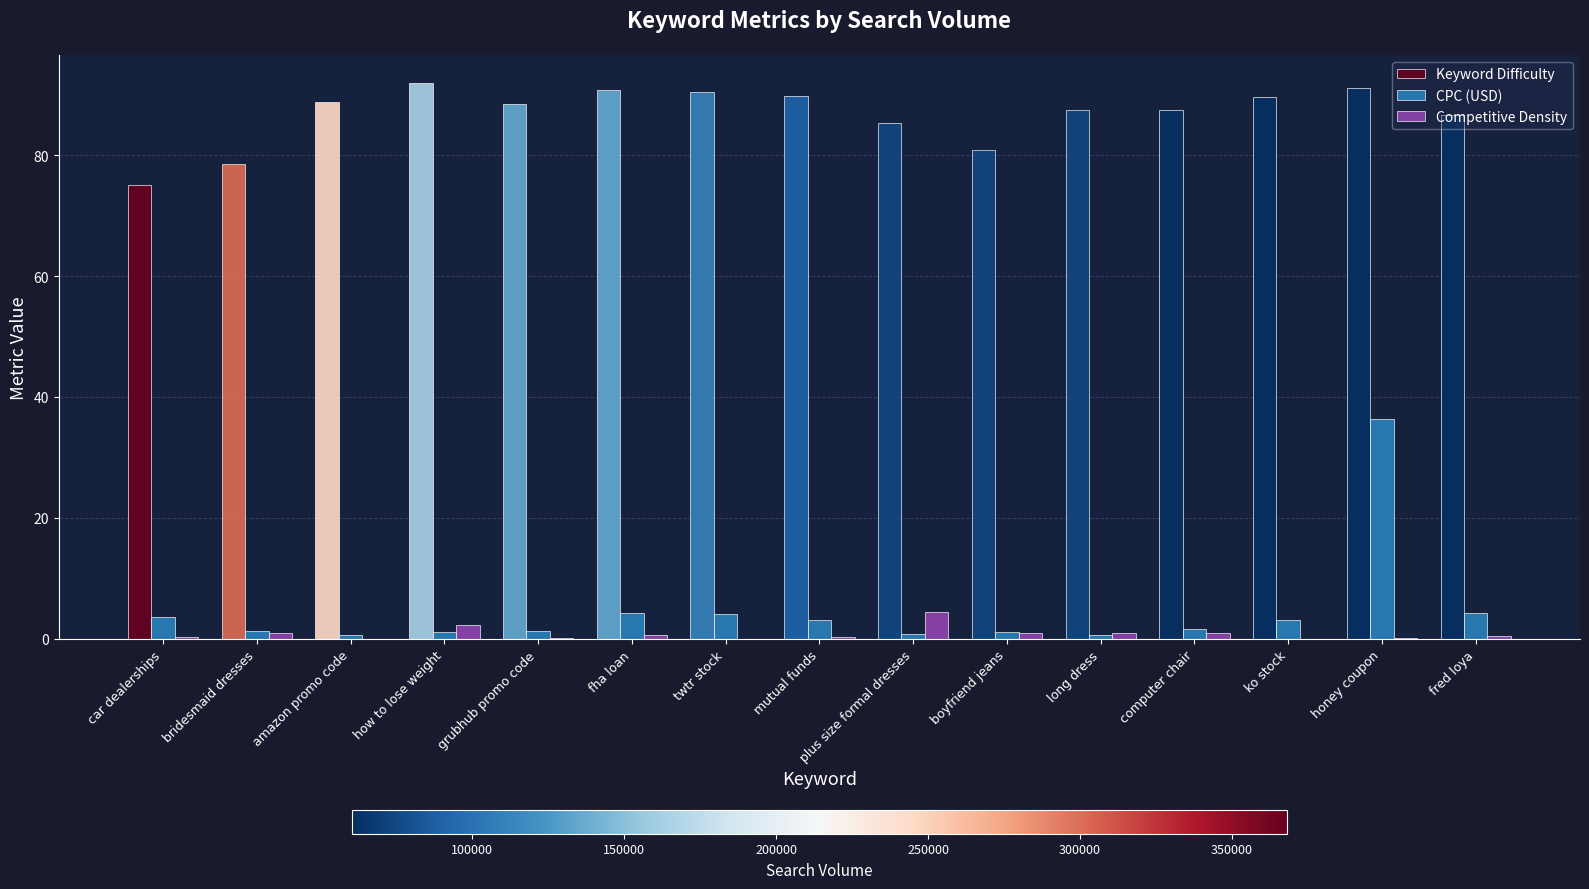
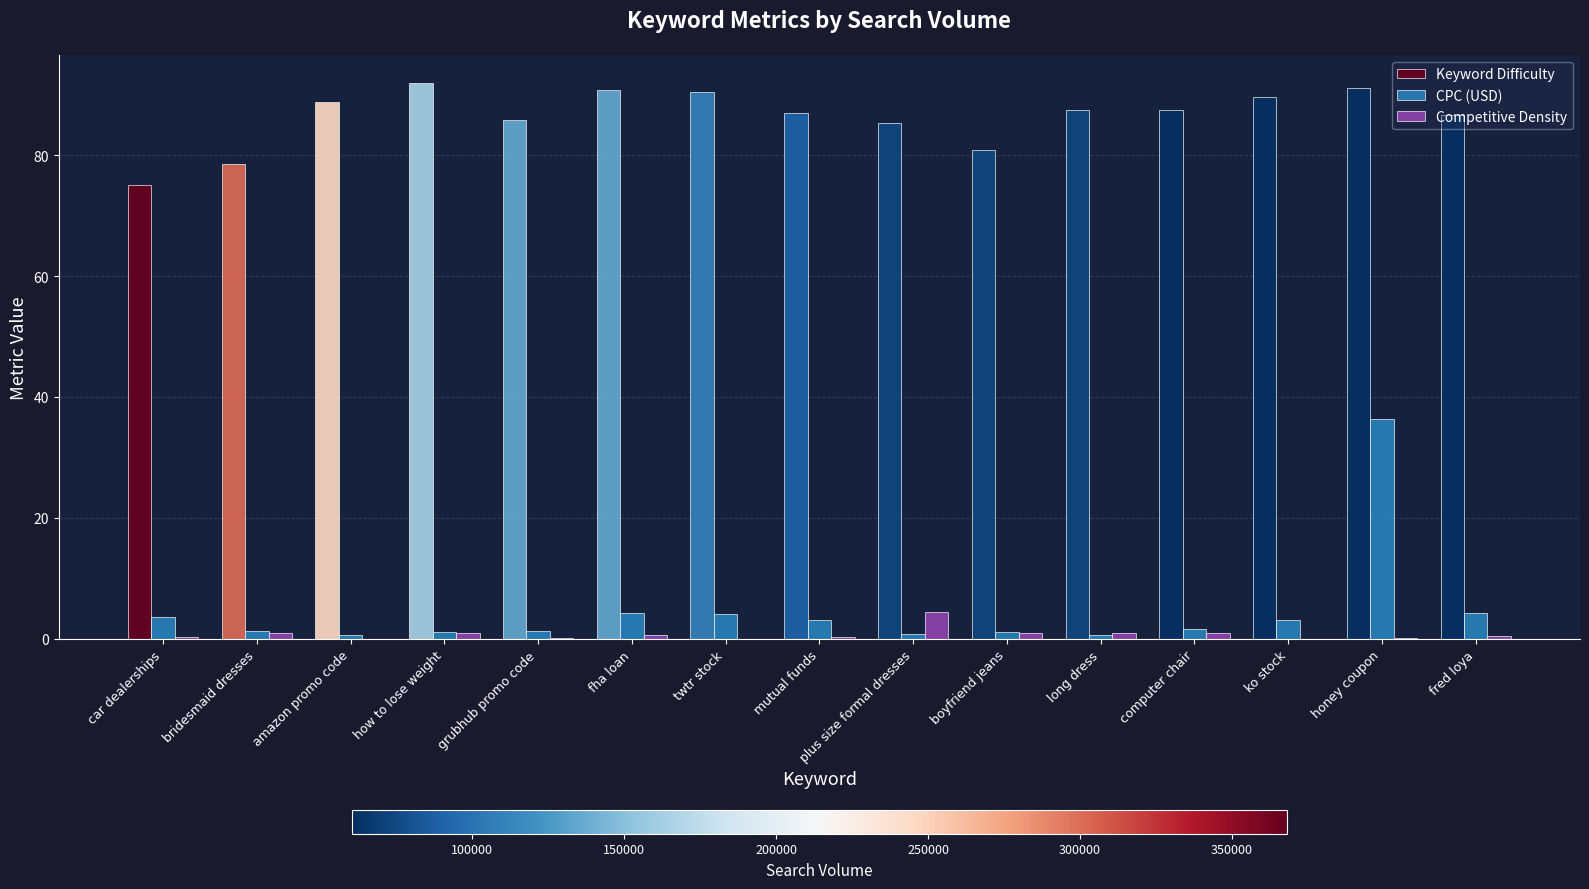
Competitive Density, how to lose weight: 2 -> 1
Keyword Difficulty, grubhub promo code: 88 -> 86
Keyword Difficulty, mutual funds: 90 -> 87
